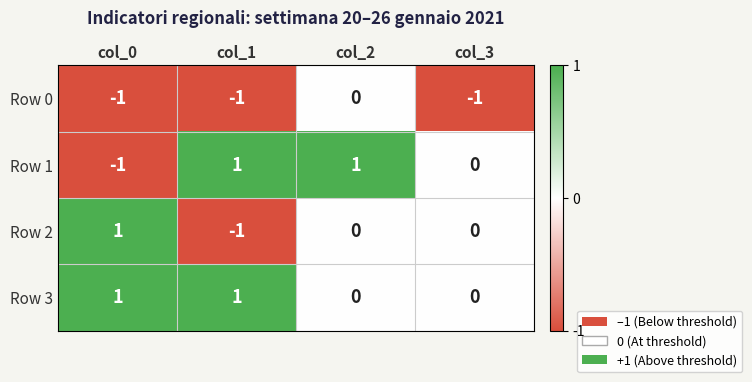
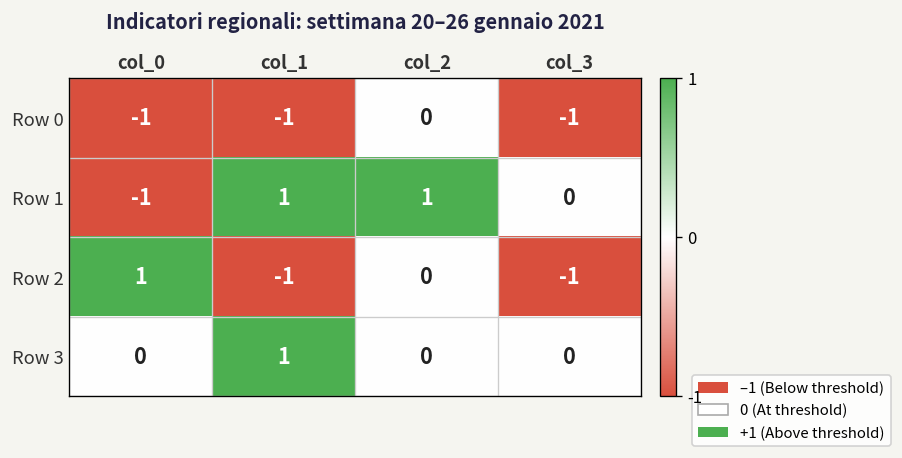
Row 2, col_3: 0 -> -1
Row 3, col_0: 1 -> 0
